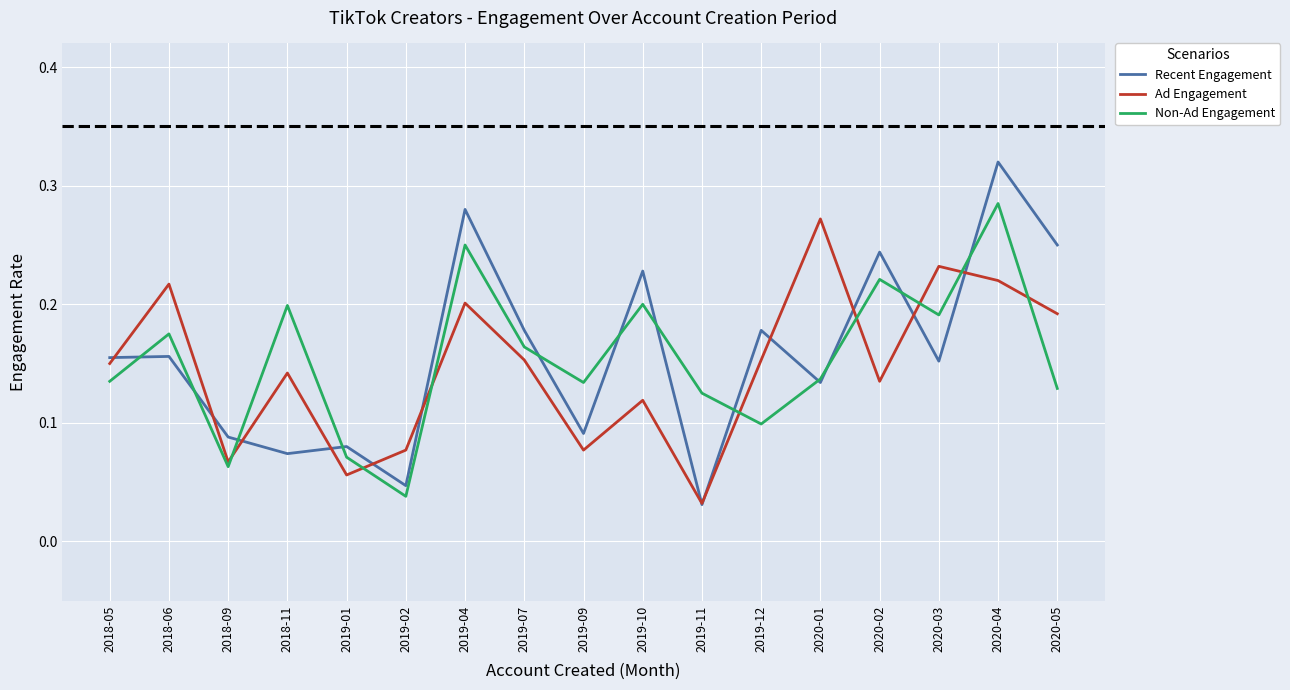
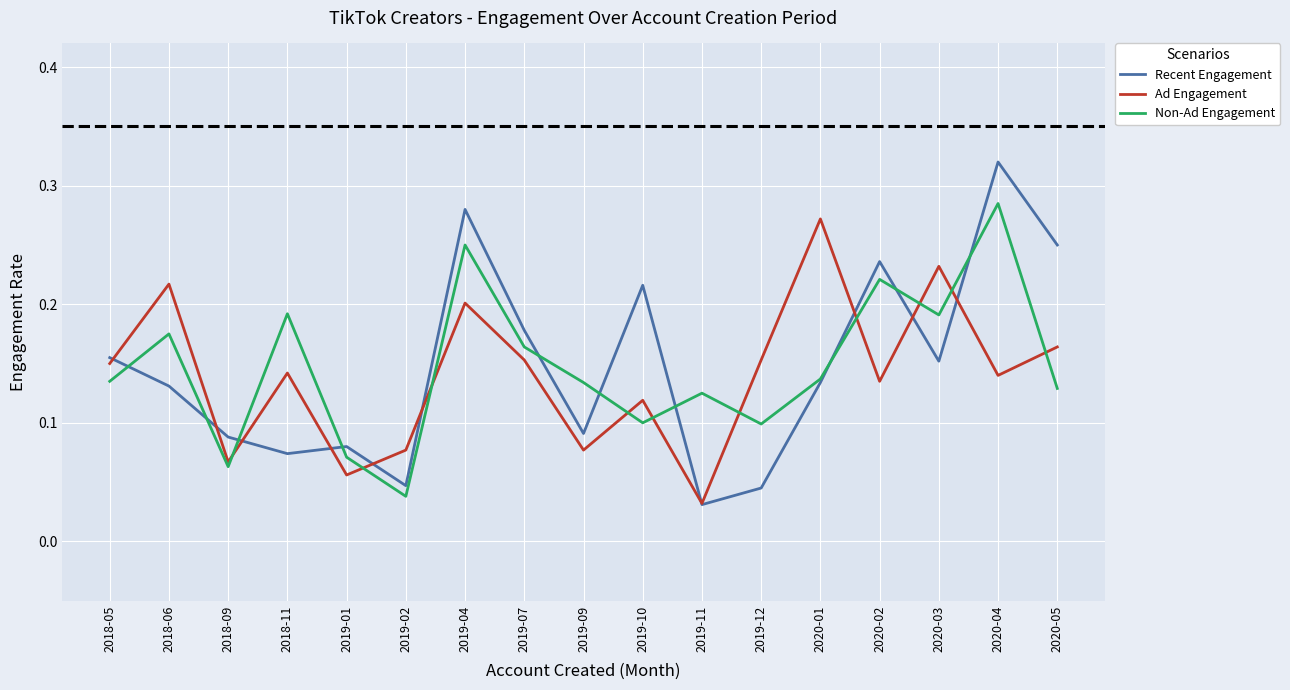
Recent Engagement, 2018-06: 0.156 -> 0.131
Non-Ad Engagement, 2018-11: 0.199 -> 0.192
Recent Engagement, 2019-10: 0.228 -> 0.216
Non-Ad Engagement, 2019-10: 0.2 -> 0.1
Recent Engagement, 2019-12: 0.178 -> 0.045
Recent Engagement, 2020-02: 0.244 -> 0.236
Ad Engagement, 2020-04: 0.22 -> 0.14
Ad Engagement, 2020-05: 0.192 -> 0.164
